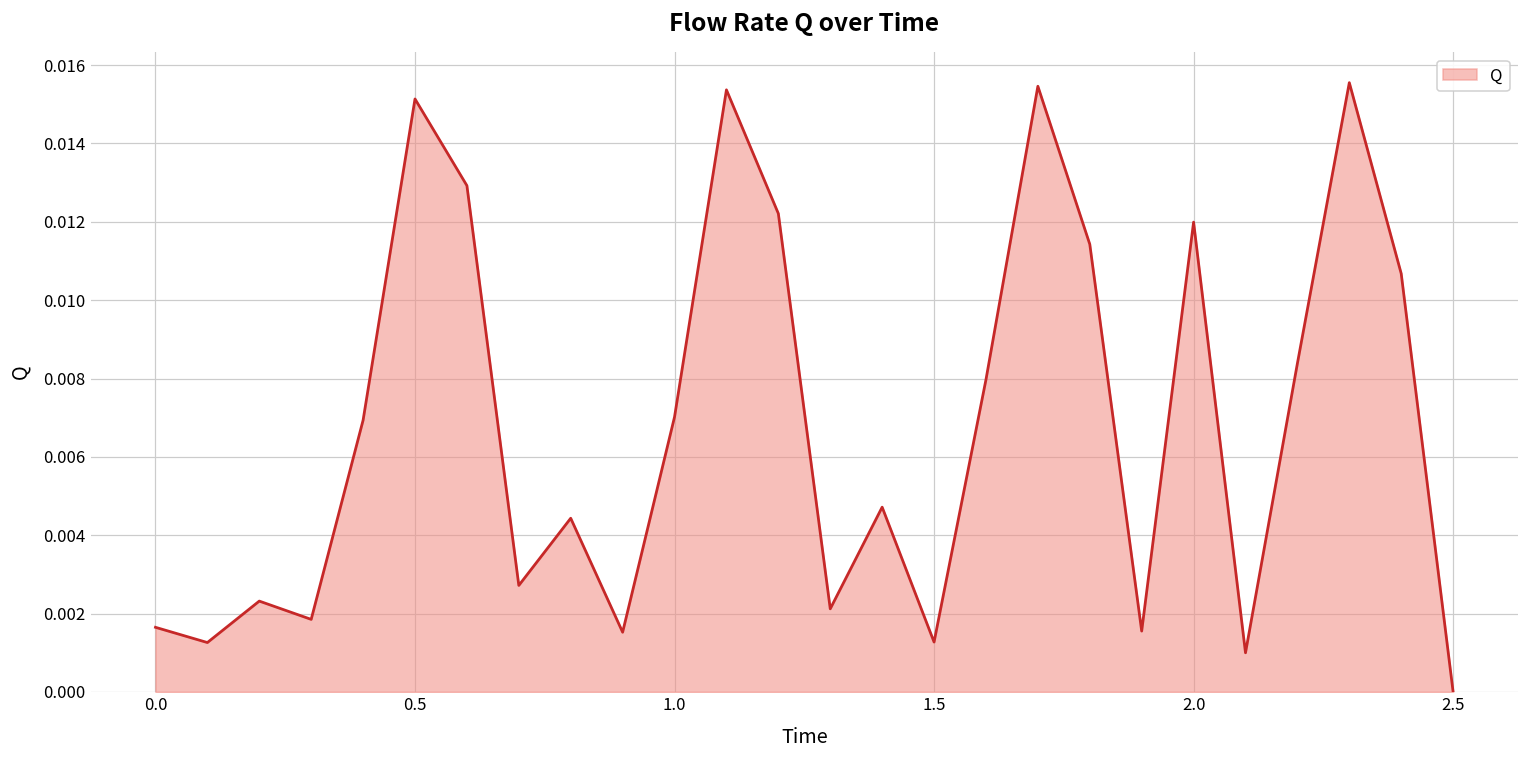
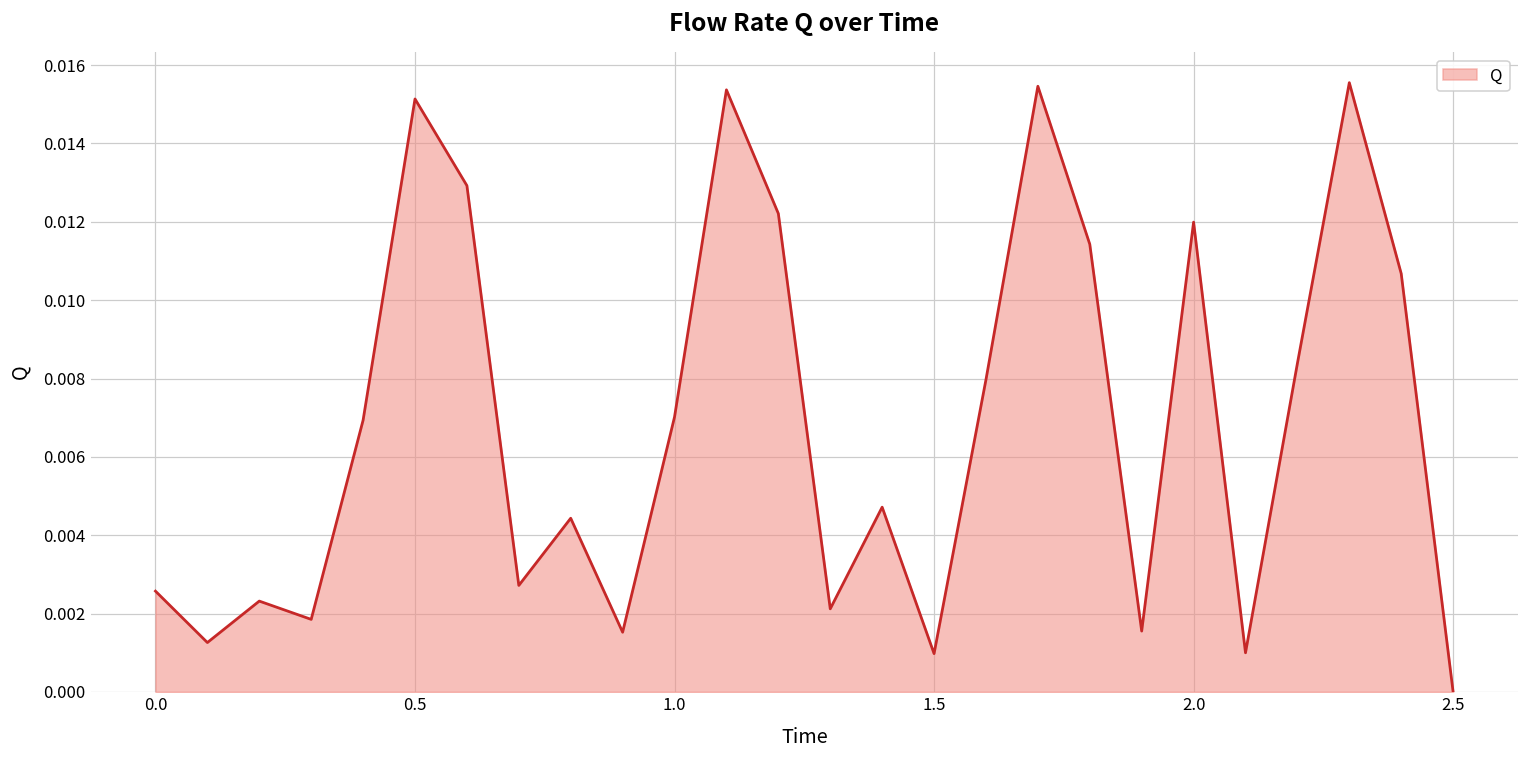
0.0: 0.0016 -> 0.0026
1.5: 0.0013 -> 0.0010
